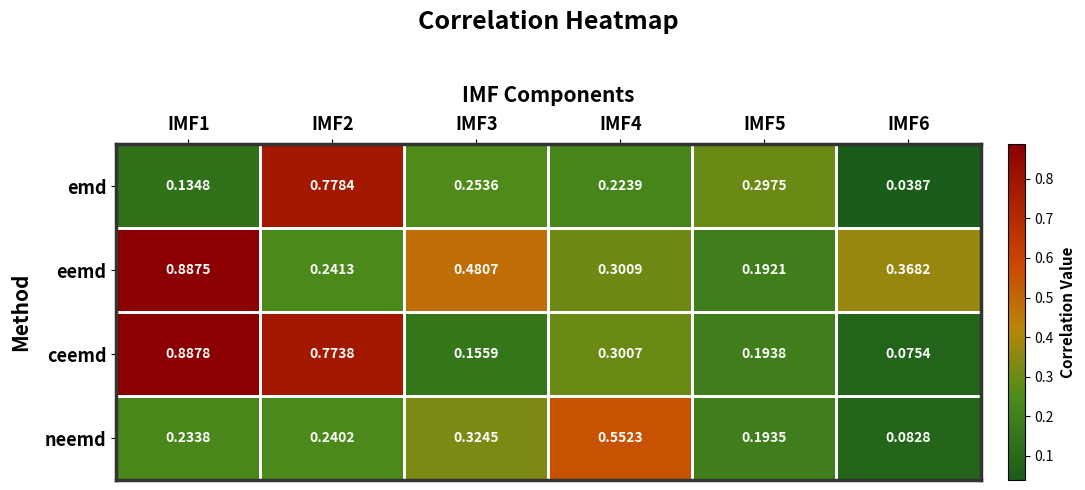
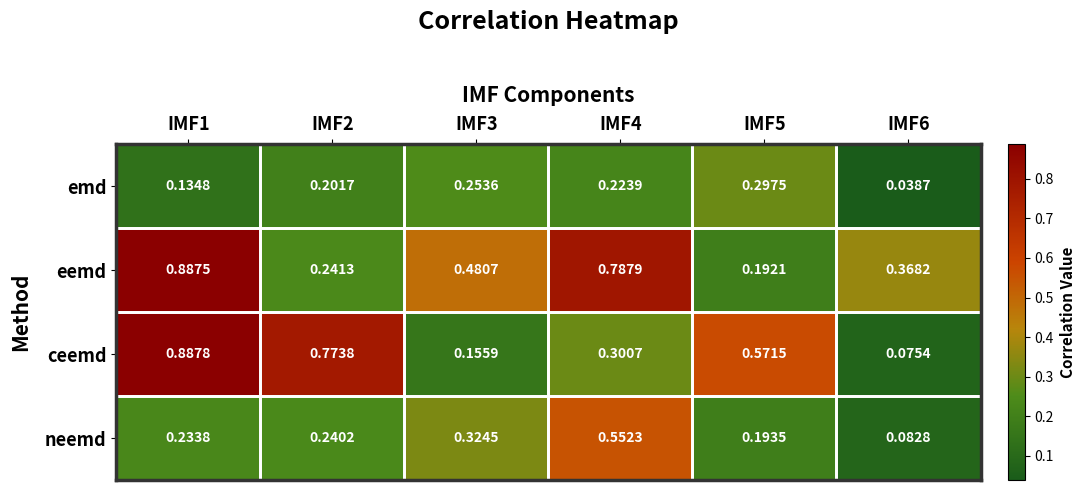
emd, IMF2: 0.7784 -> 0.2017
eemd, IMF4: 0.3009 -> 0.7879
ceemd, IMF5: 0.1938 -> 0.5715
